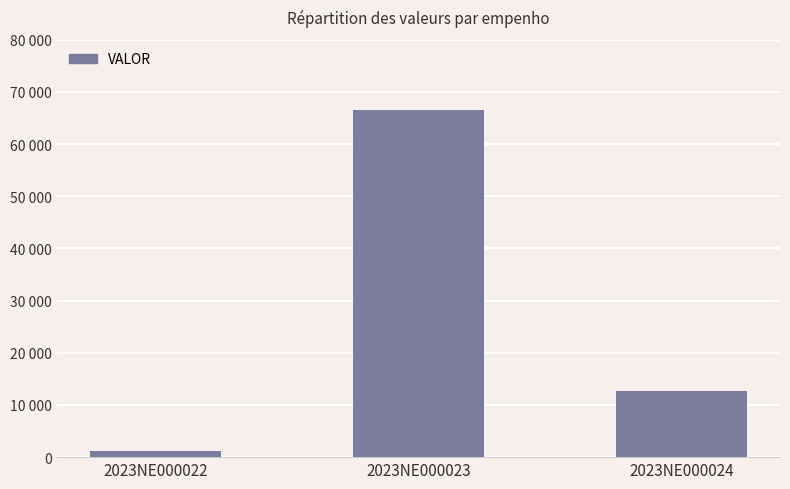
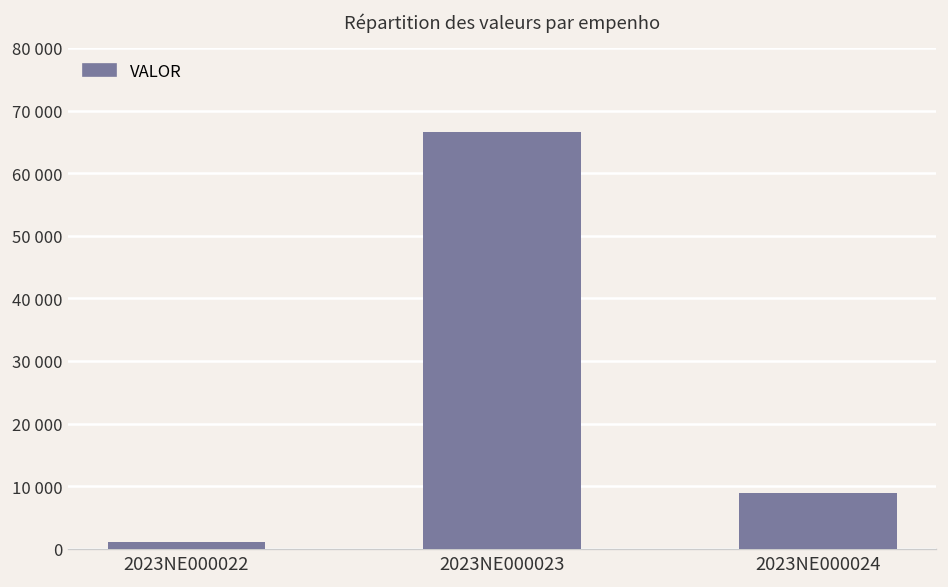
2023NE000024: 13000 -> 9000
